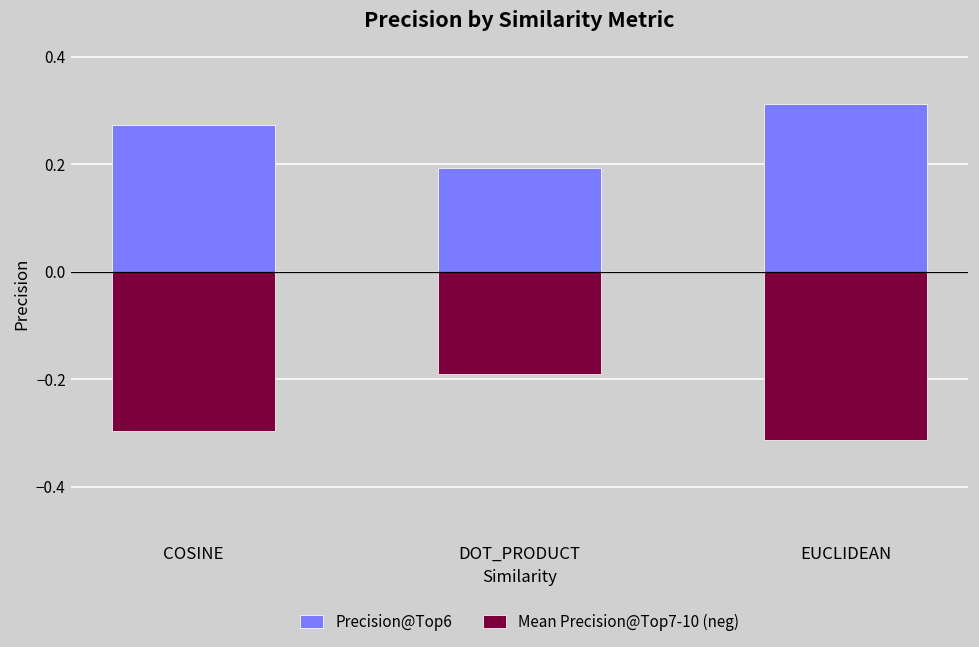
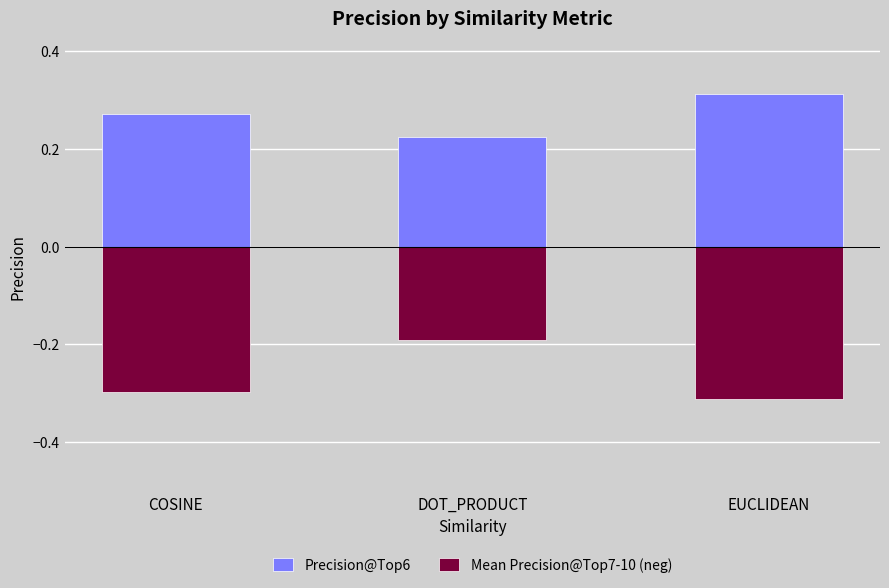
Precision@Top6, DOT_PRODUCT: 0.19 -> 0.22
